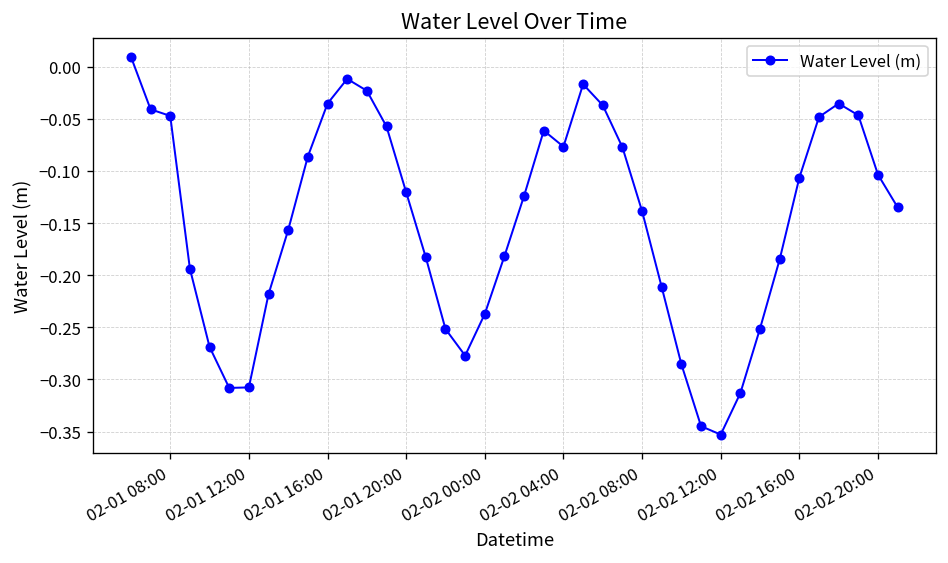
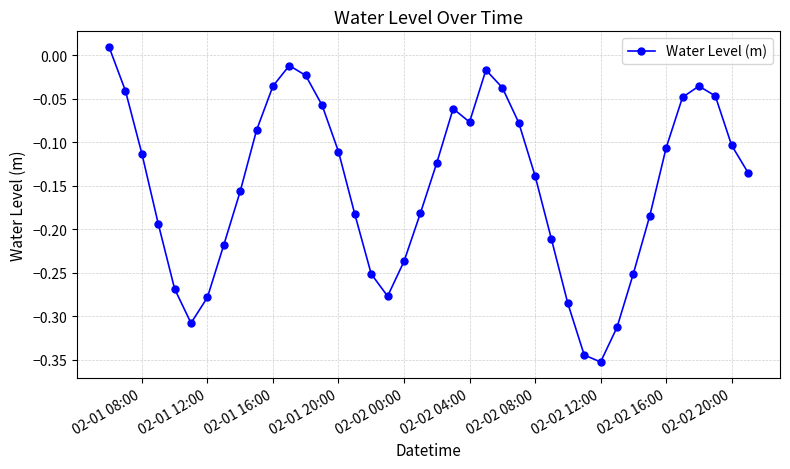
02-01 08:00: -0.05 -> -0.11
02-01 12:00: -0.31 -> -0.28
02-01 20:00: -0.12 -> -0.11
